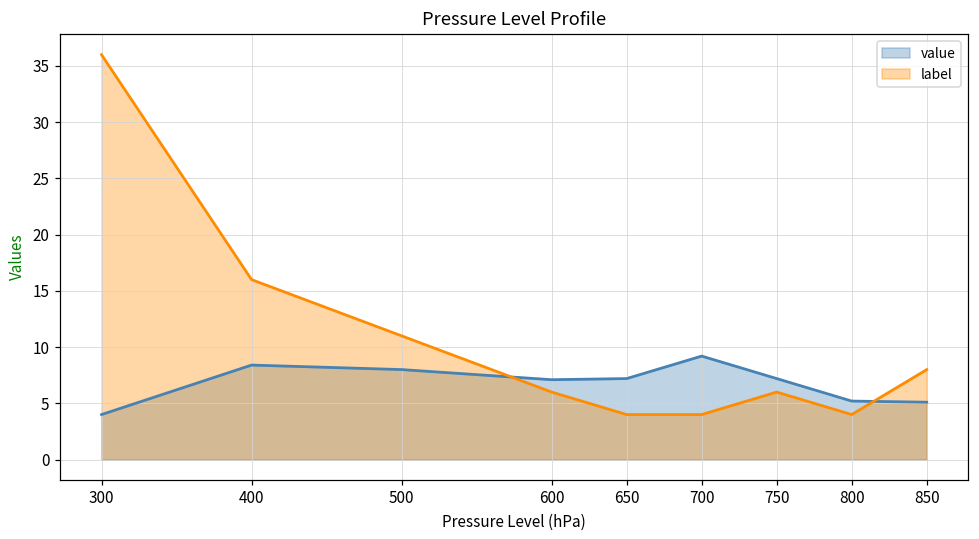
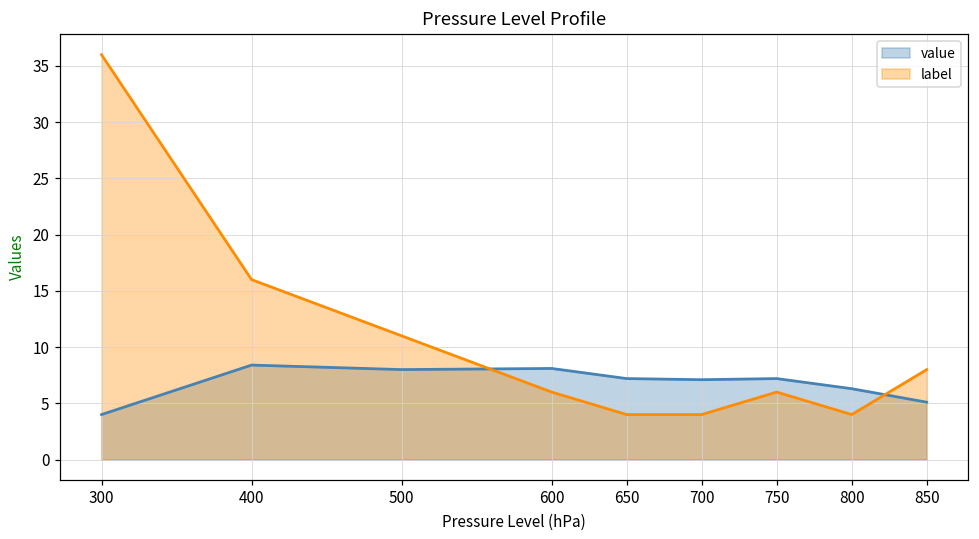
value, 600: 7.1 -> 8.1
value, 700: 9.2 -> 7.1
value, 800: 5.2 -> 6.3
